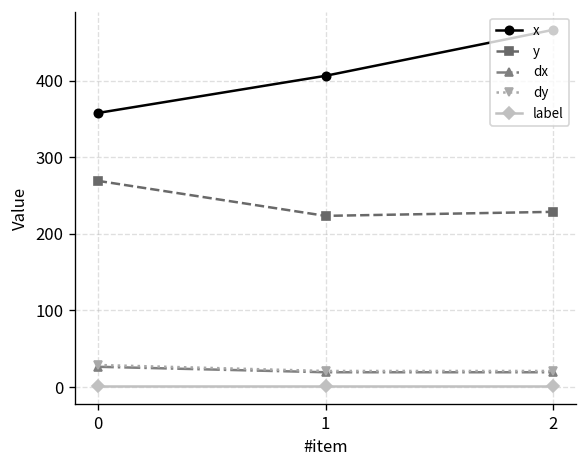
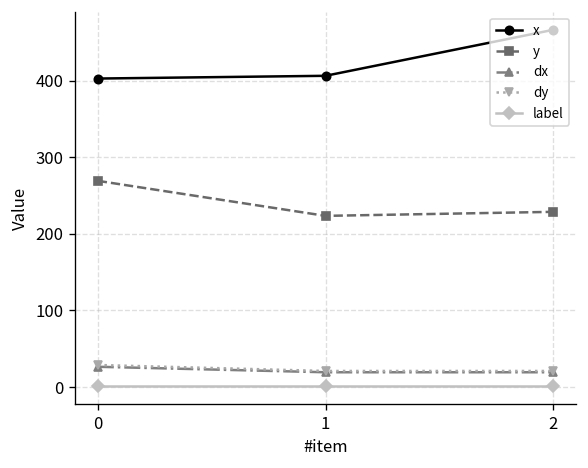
x, 0: 360 -> 400
